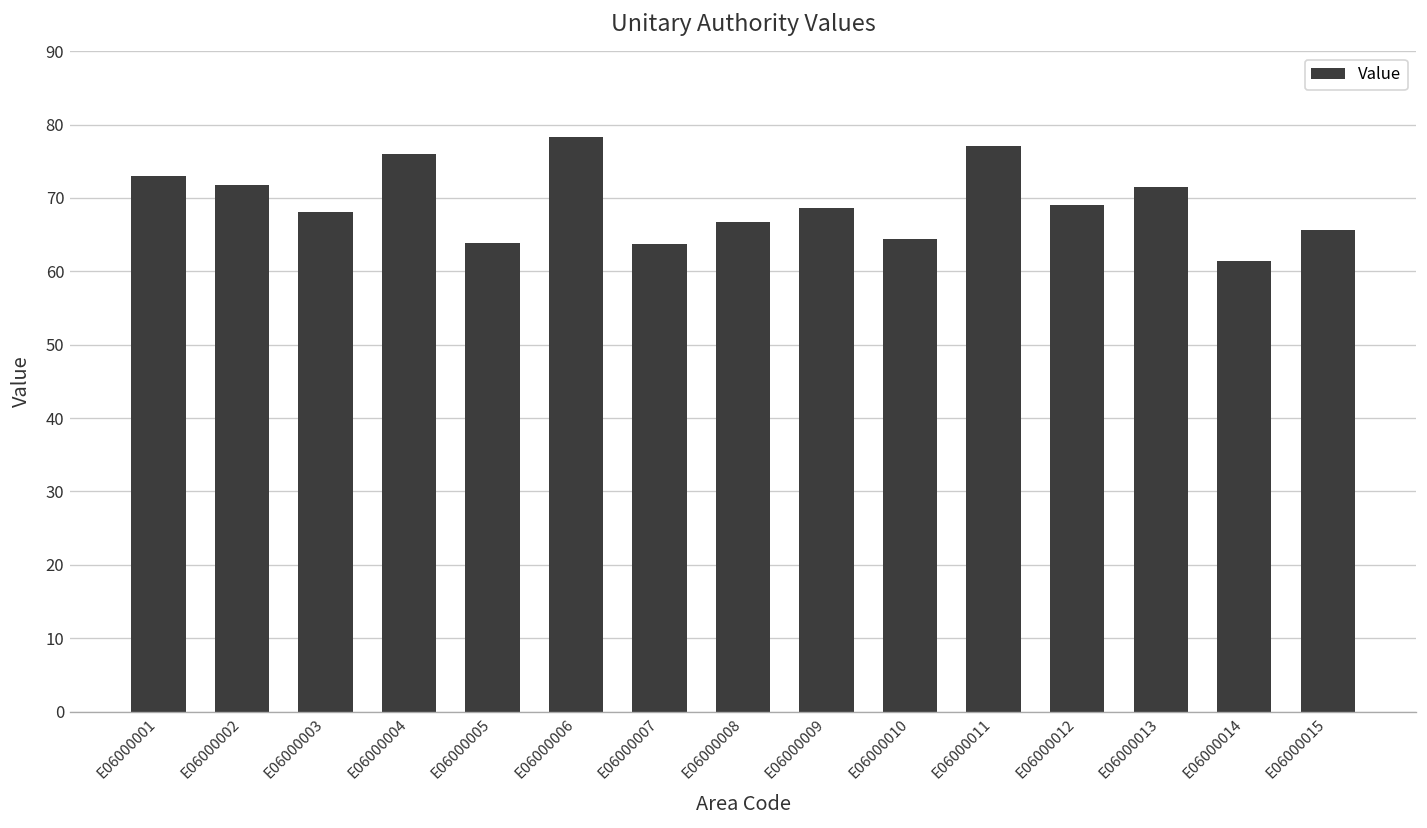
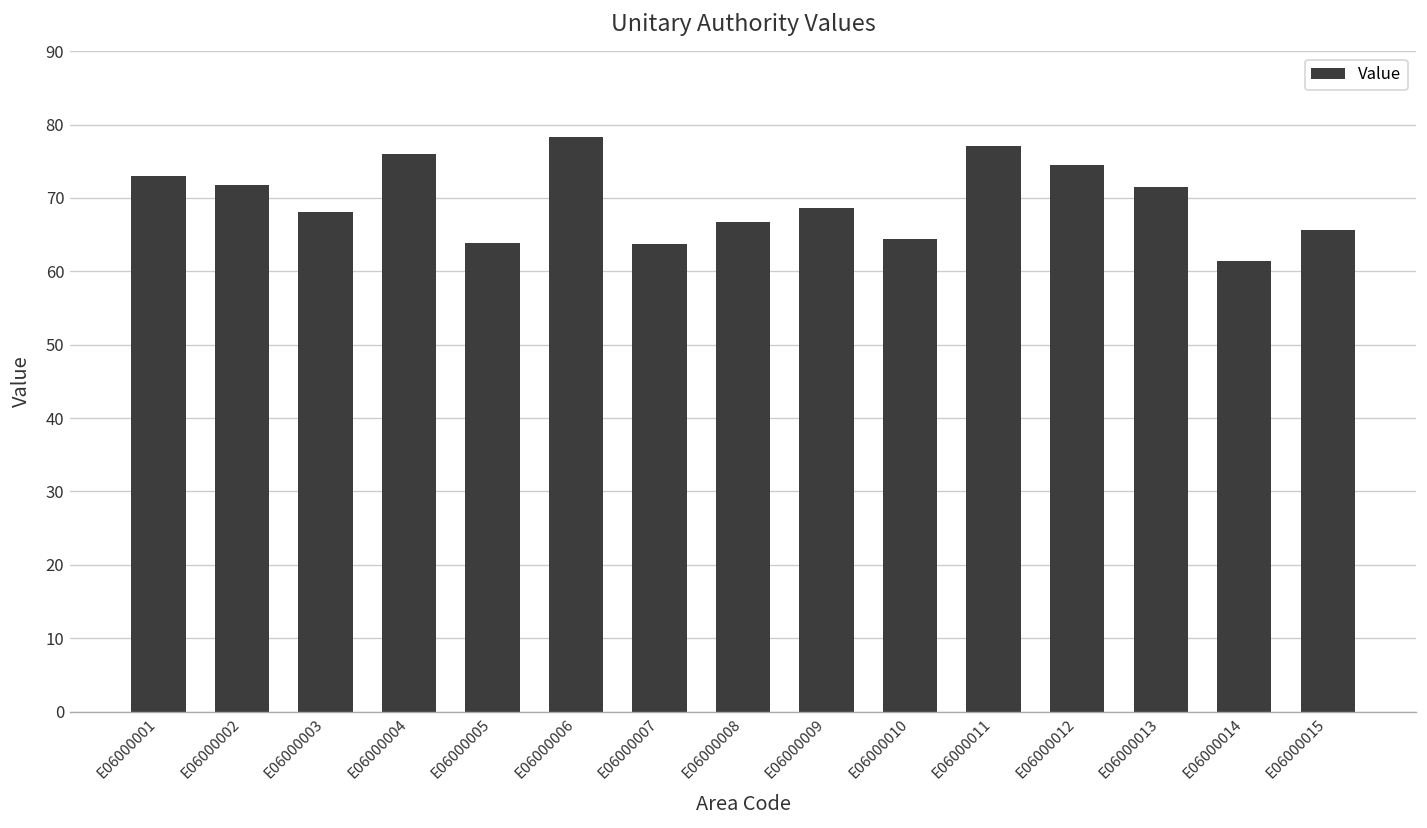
E06000012: 69 -> 75
